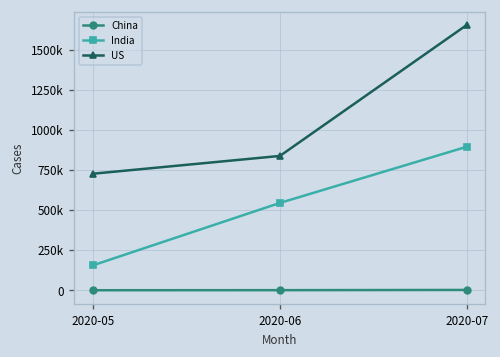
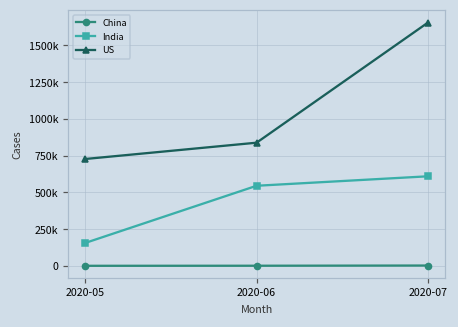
India, 2020-07: 890000 -> 610000
